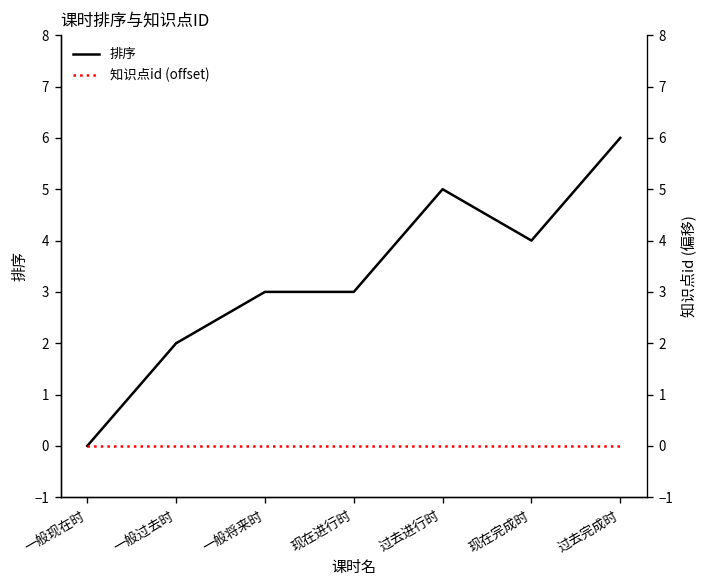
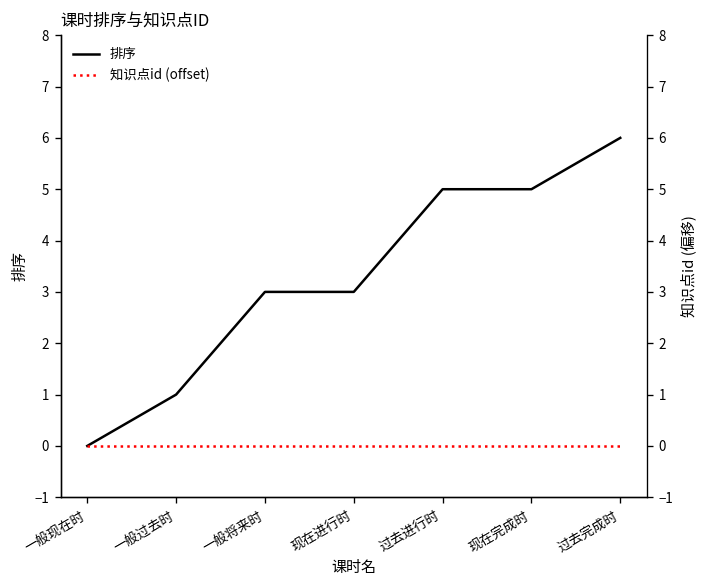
排序, 一般过去时: 2 -> 1
排序, 现在完成时: 4 -> 5
